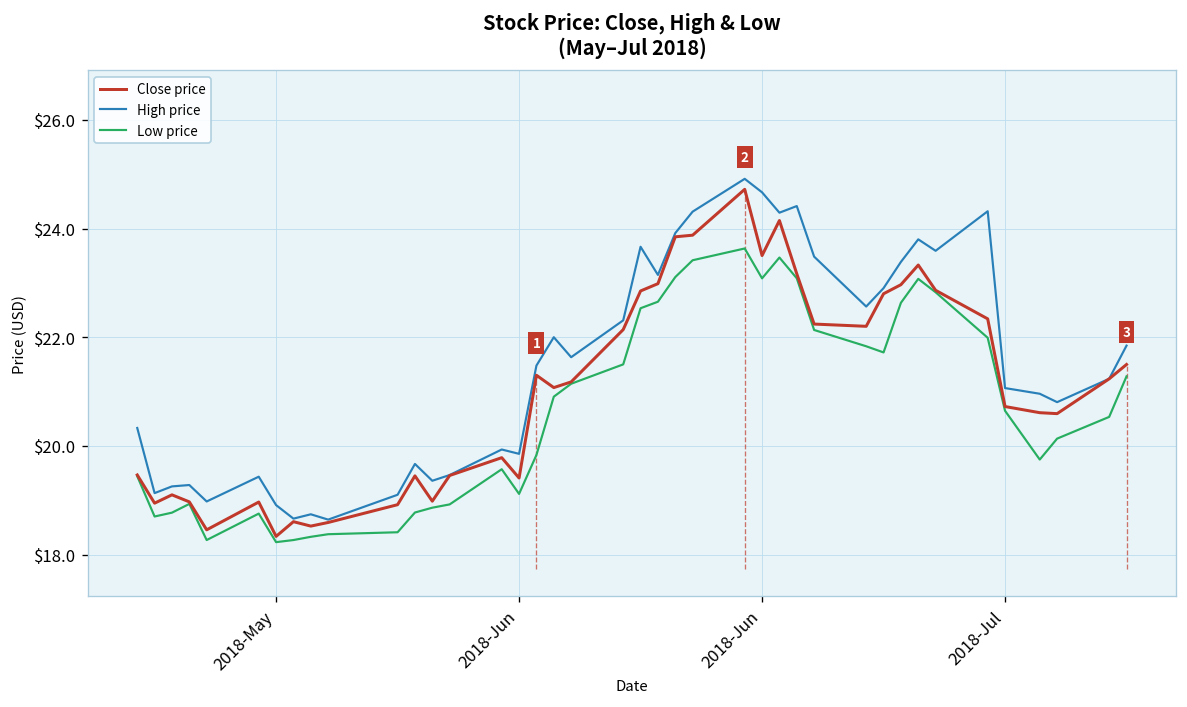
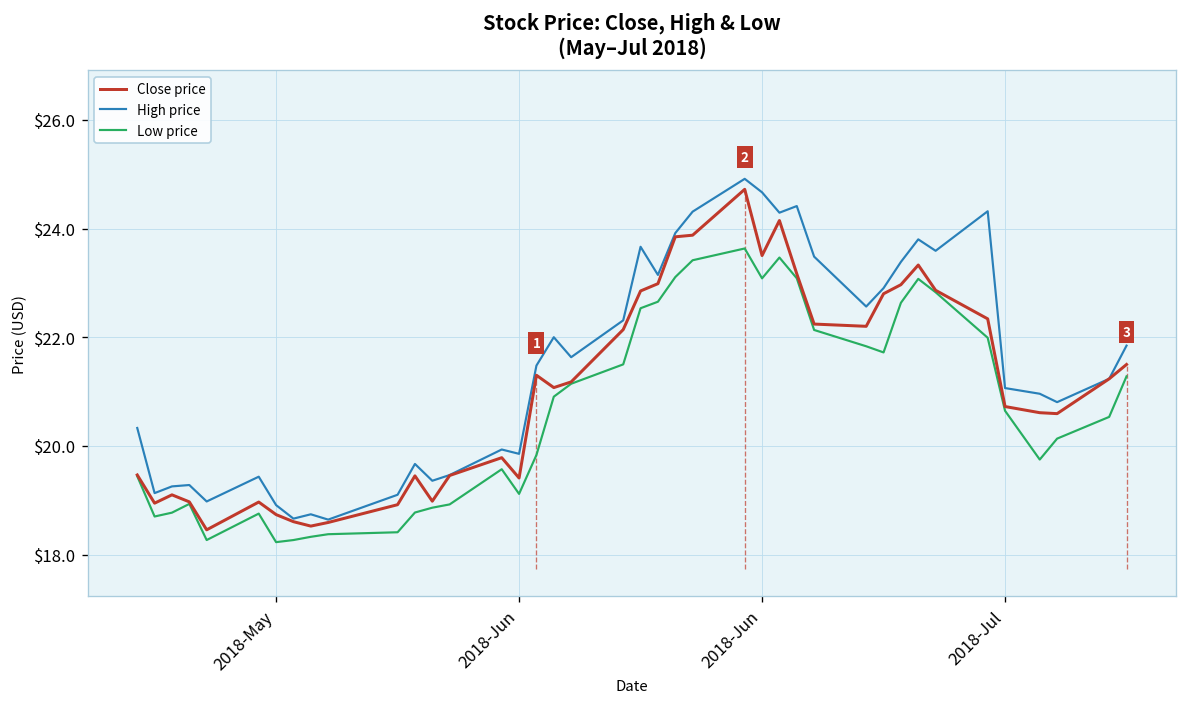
Close price, 2018-May: $18.3 -> $18.7
